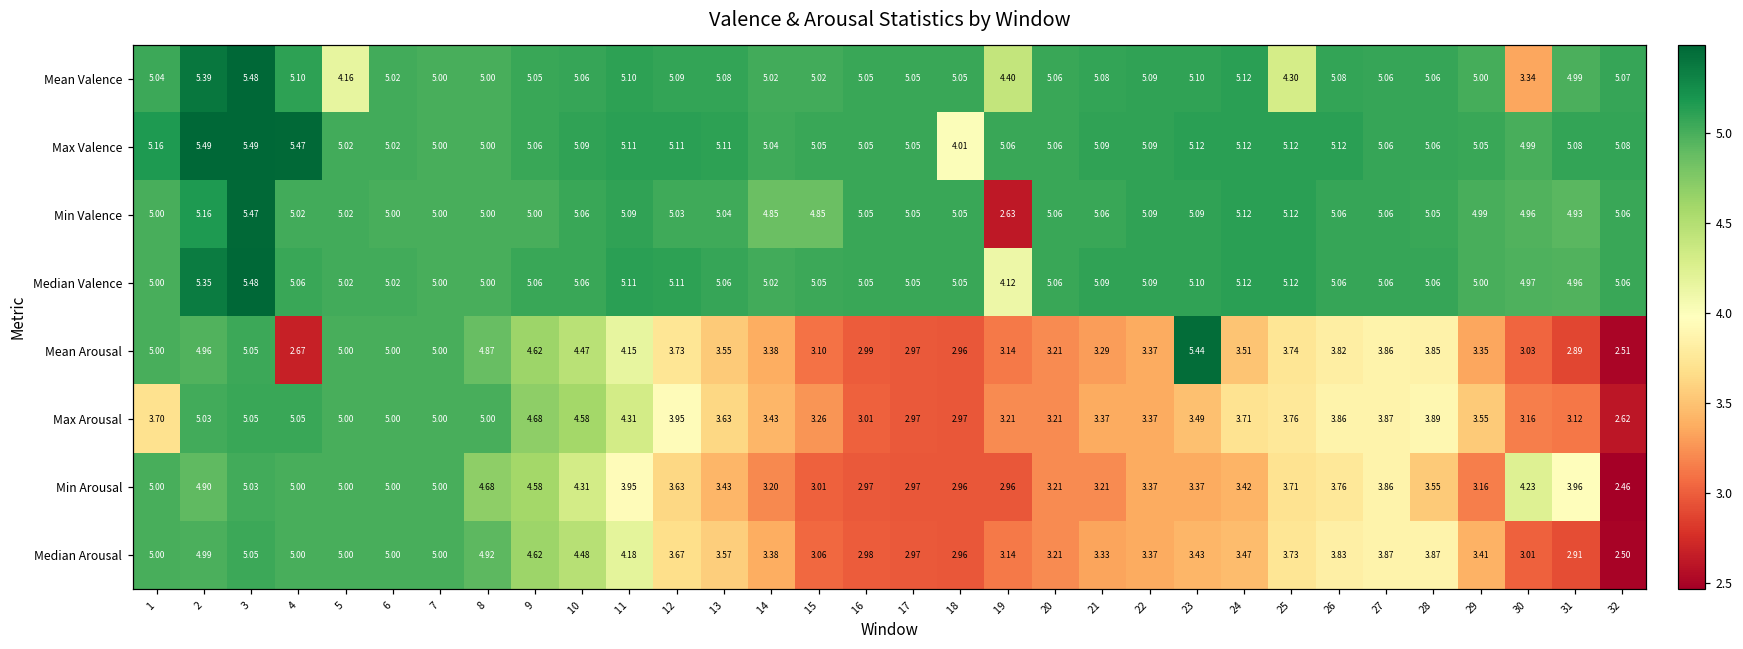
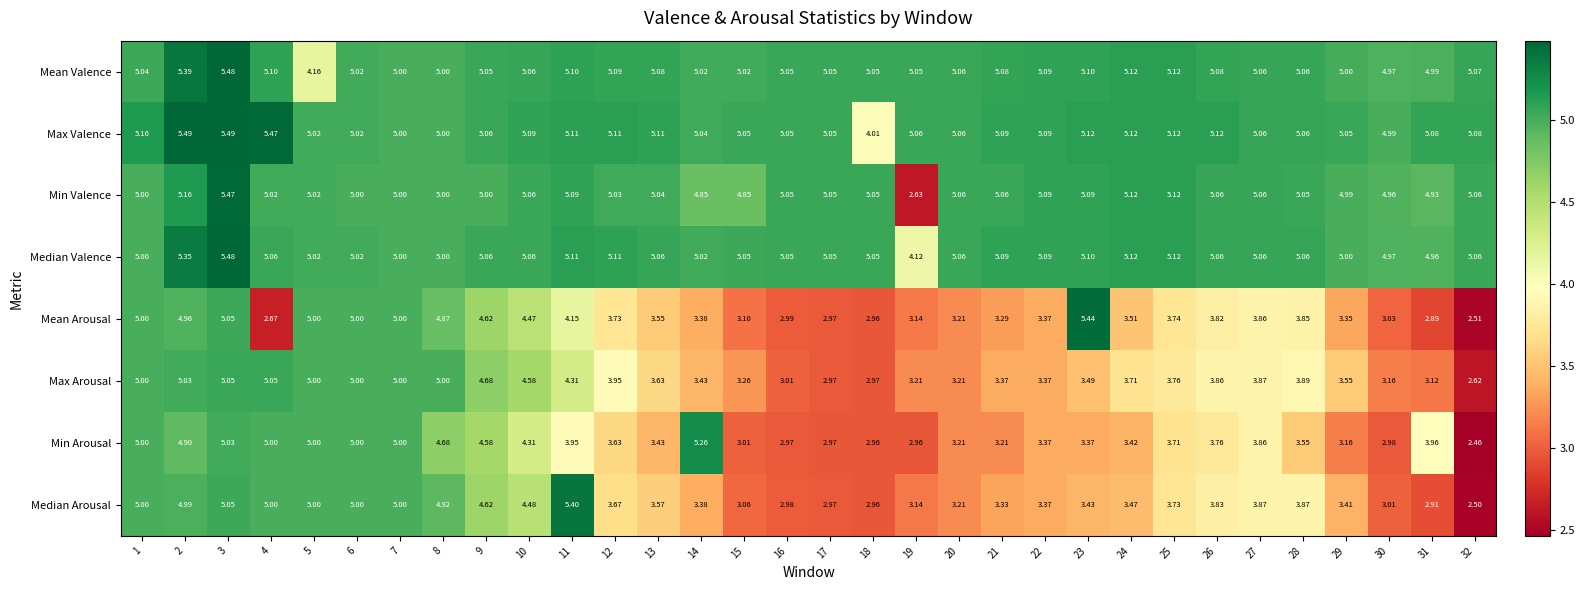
Mean Valence, 19: 4.40 -> 5.05
Mean Valence, 25: 4.30 -> 5.12
Mean Valence, 30: 3.34 -> 4.97
Max Arousal, 1: 3.70 -> 5.00
Min Arousal, 14: 3.20 -> 5.26
Min Arousal, 30: 4.23 -> 2.98
Median Arousal, 11: 4.18 -> 5.40
